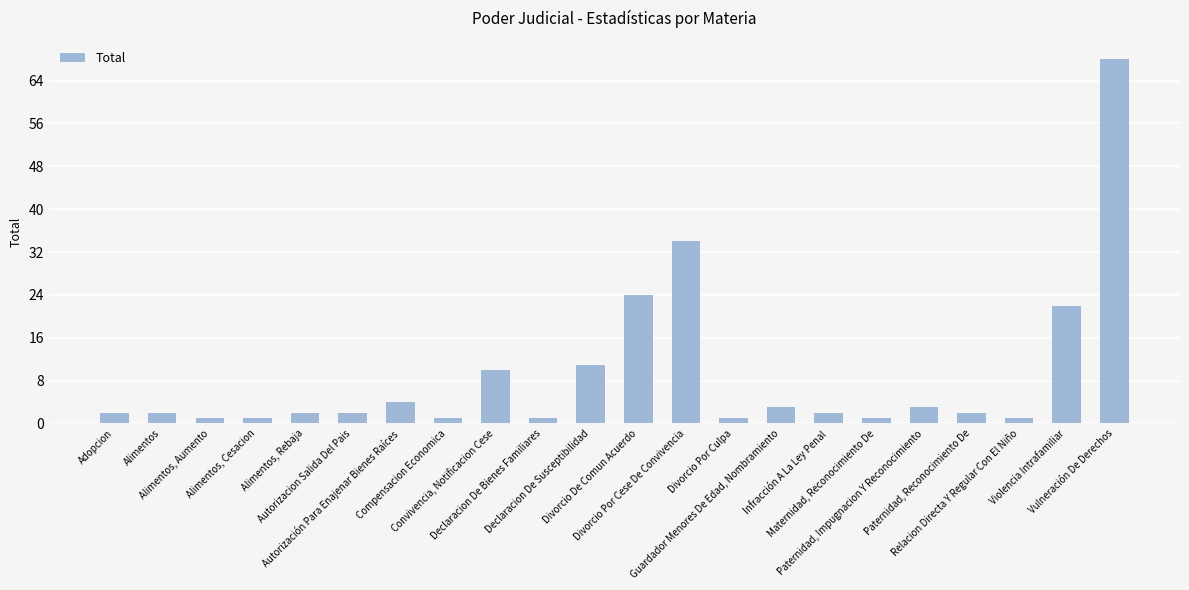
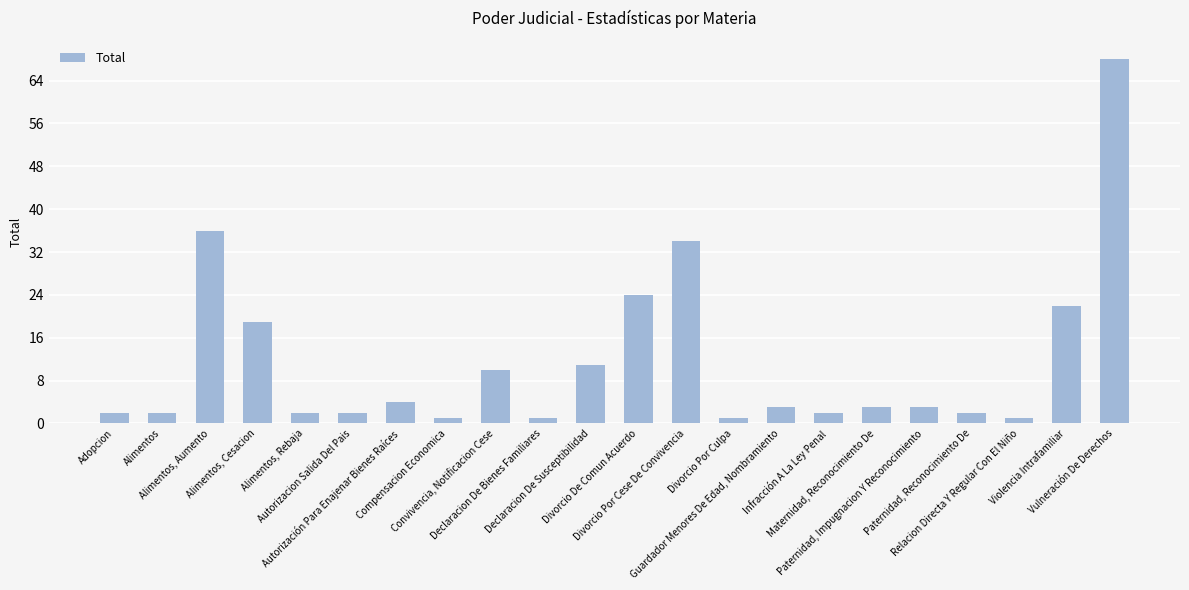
Alimentos, Aumento: 1 -> 36
Alimentos, Cesacion: 1 -> 19
Maternidad, Reconocimiento De: 1 -> 3
